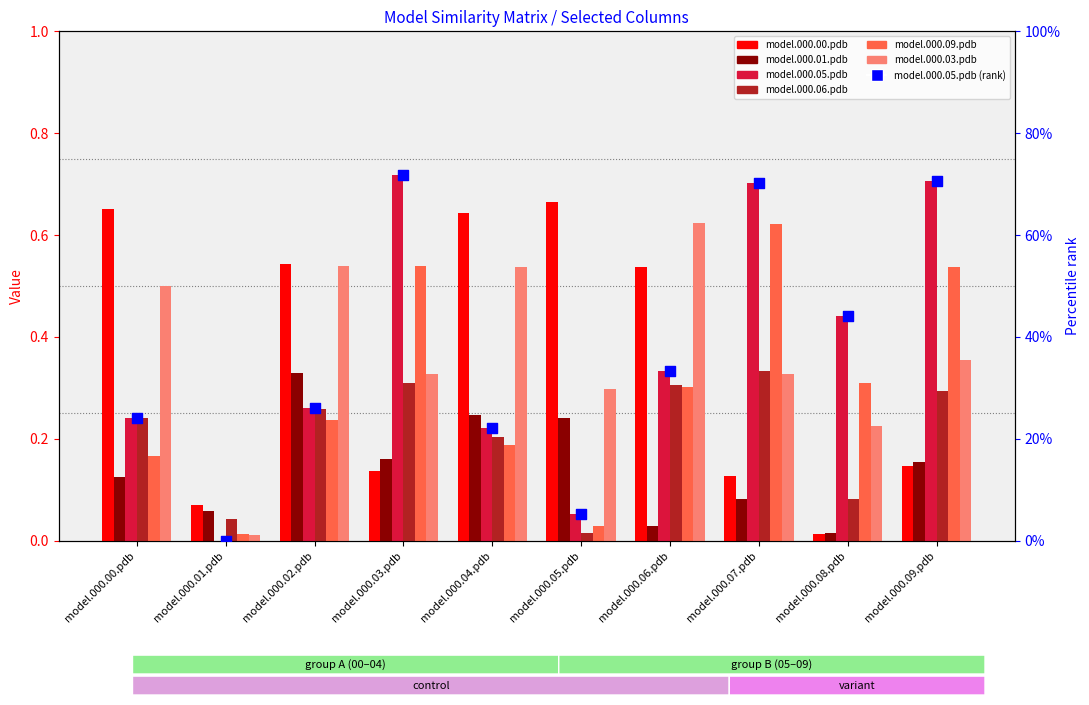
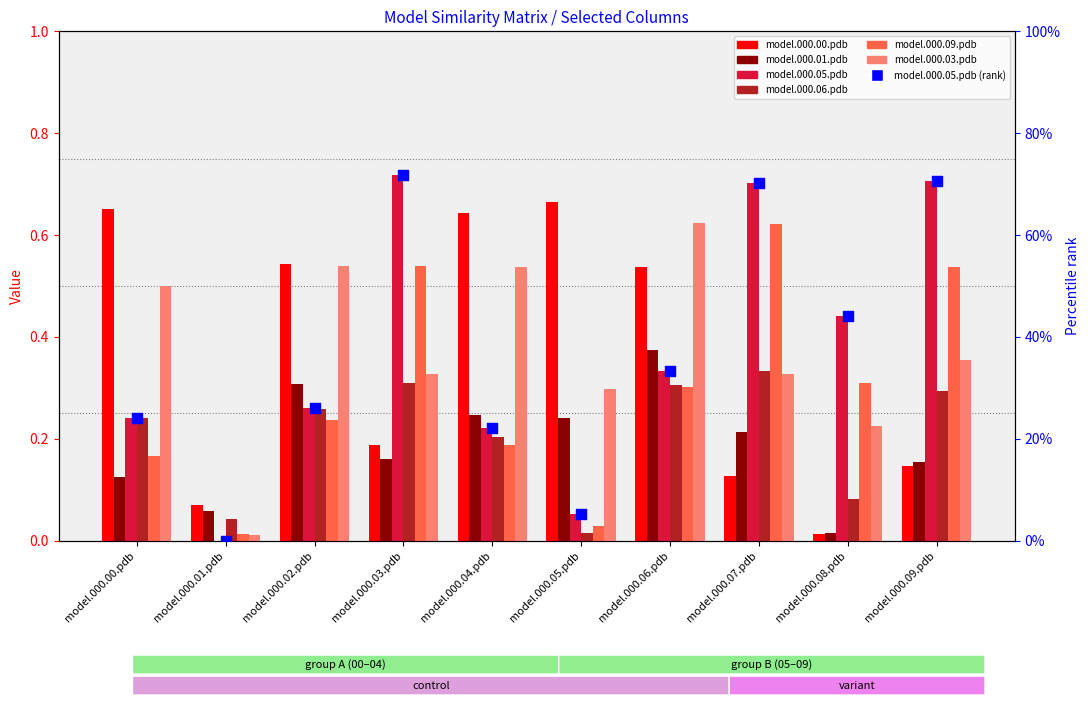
model.000.01.pdb, model.000.02.pdb: 0.33 -> 0.31
model.000.00.pdb, model.000.03.pdb: 0.14 -> 0.19
model.000.01.pdb, model.000.06.pdb: 0.03 -> 0.38
model.000.01.pdb, model.000.07.pdb: 0.08 -> 0.21
